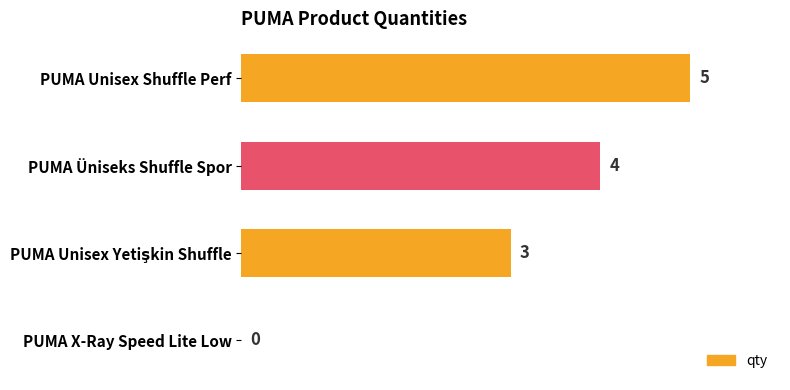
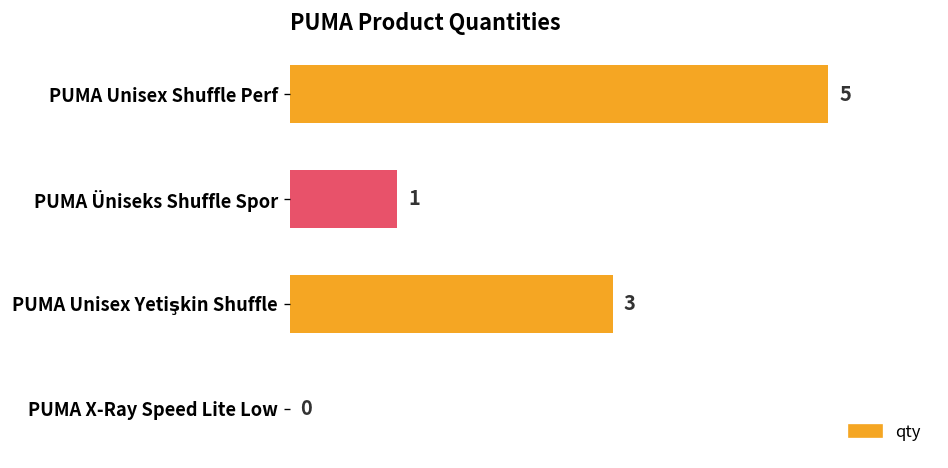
PUMA Üniseks Shuffle Spor: 4 -> 1
